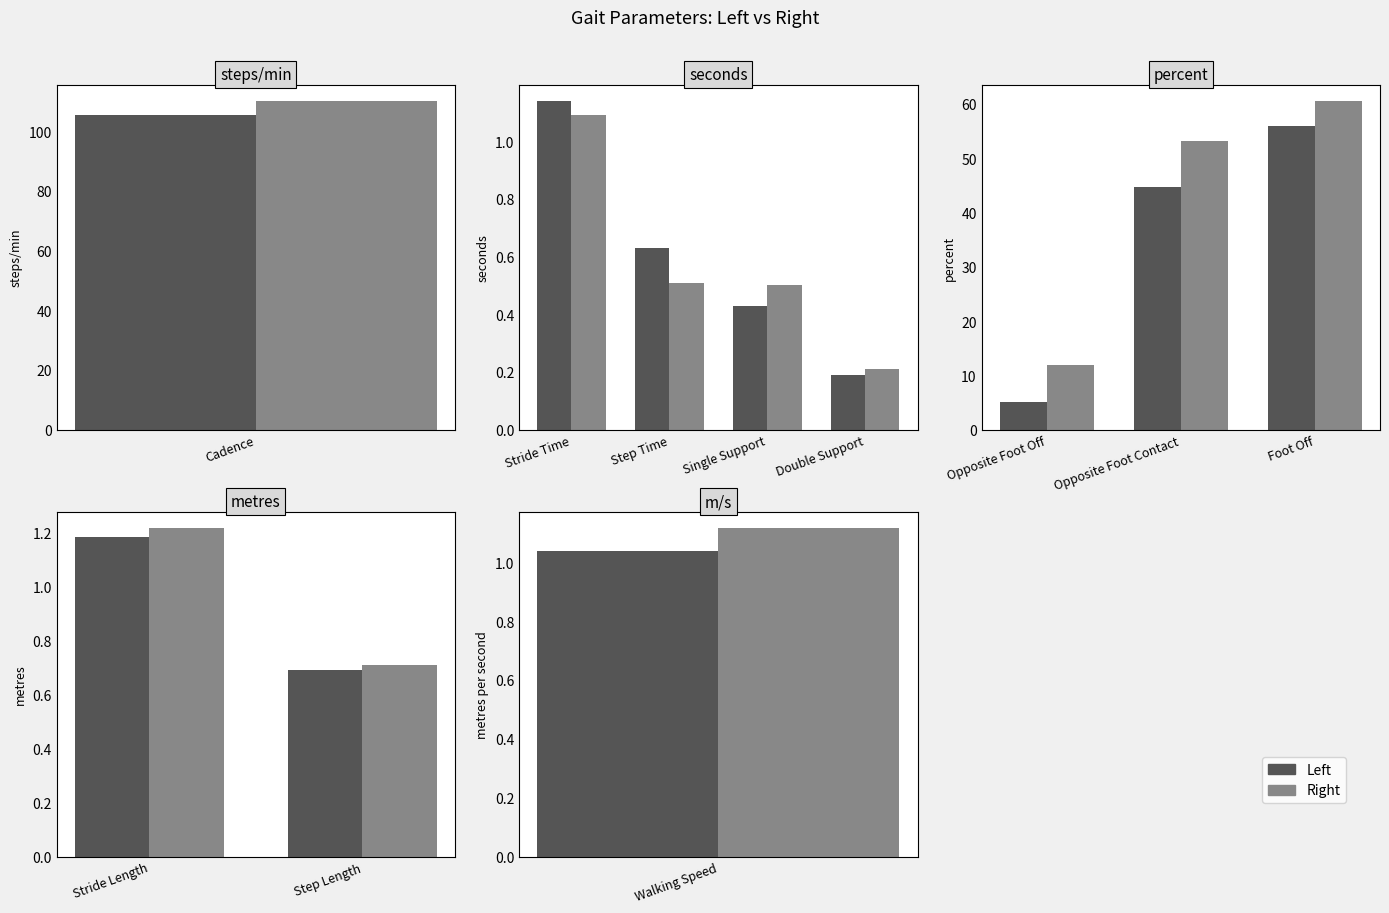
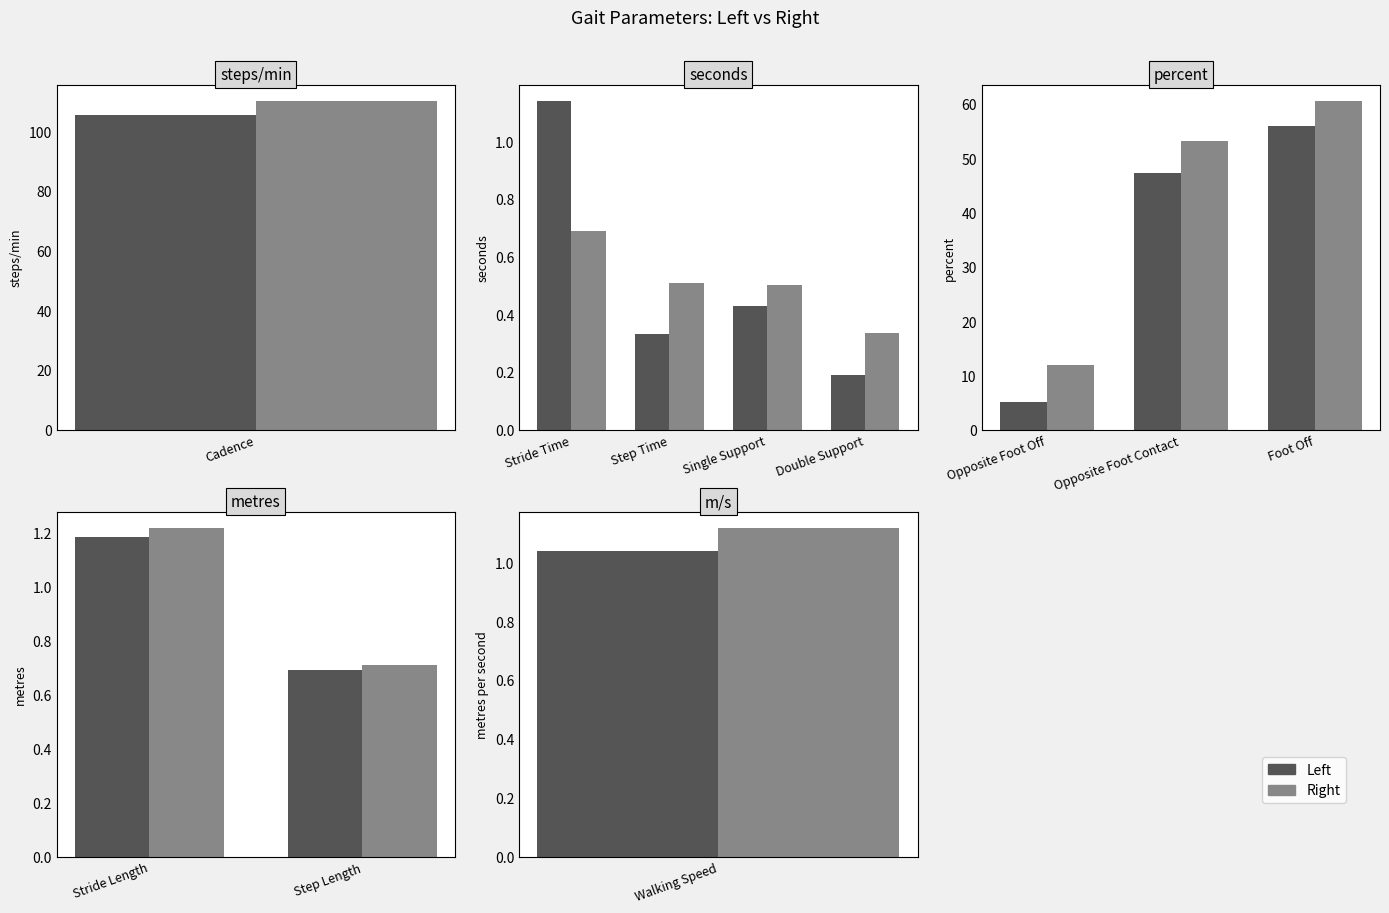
seconds, Right, Stride Time: 1.09 -> 0.69
seconds, Left, Step Time: 0.63 -> 0.33
seconds, Right, Double Support: 0.21 -> 0.34
percent, Left, Opposite Foot Contact: 45 -> 47
